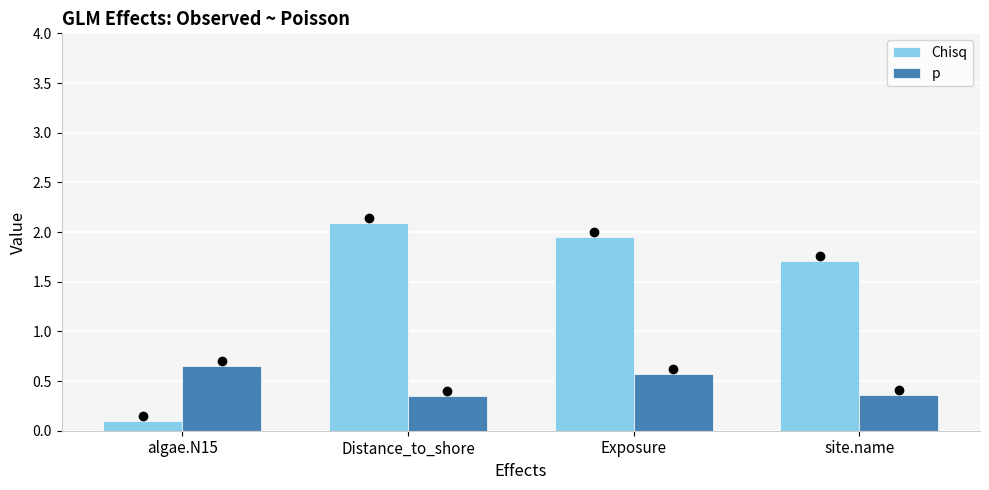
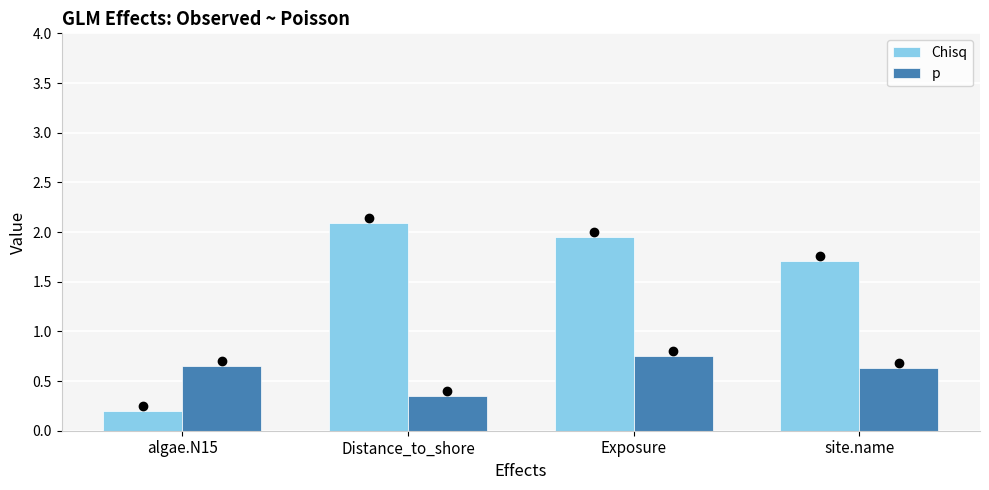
Chisq, algae.N15: 0.1 -> 0.2
p, Exposure: 0.6 -> 0.8
p, site.name: 0.4 -> 0.6
